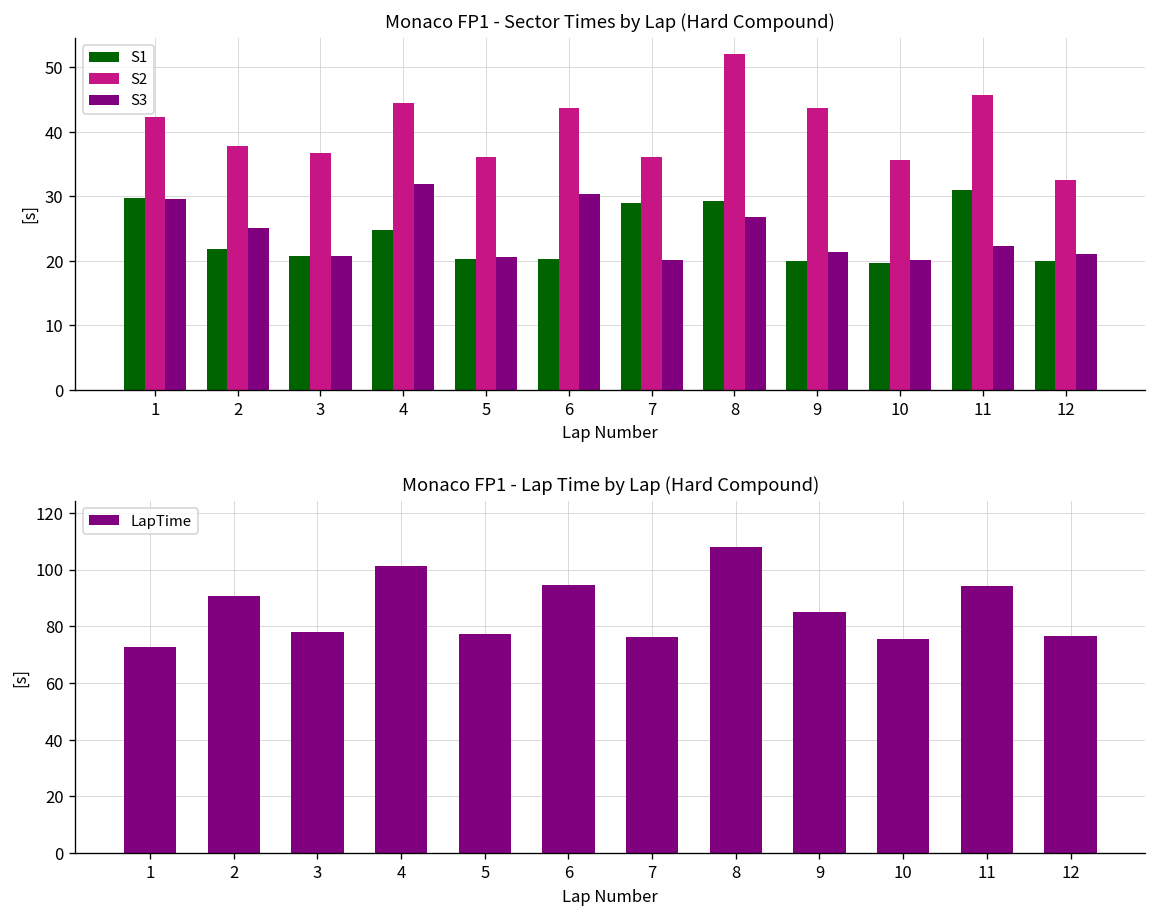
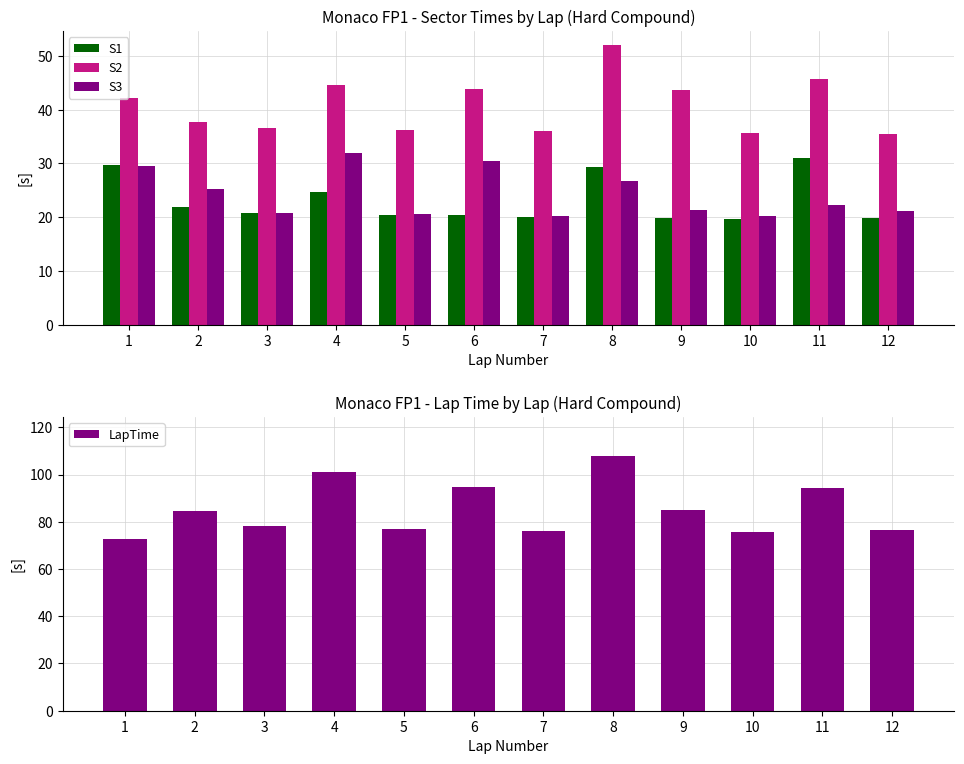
Monaco FP1 - Sector Times by Lap (Hard Compound), S1, 7: 29 -> 20
Monaco FP1 - Sector Times by Lap (Hard Compound), S2, 12: 33 -> 36
Monaco FP1 - Lap Time by Lap (Hard Compound), 2: 91 -> 85
